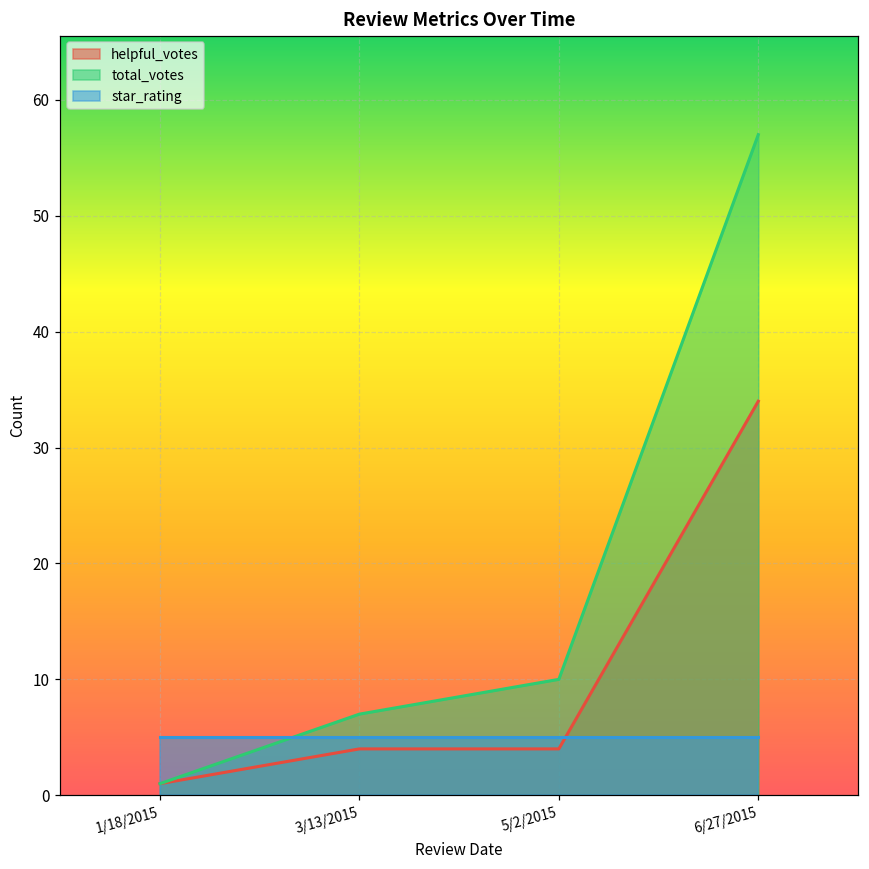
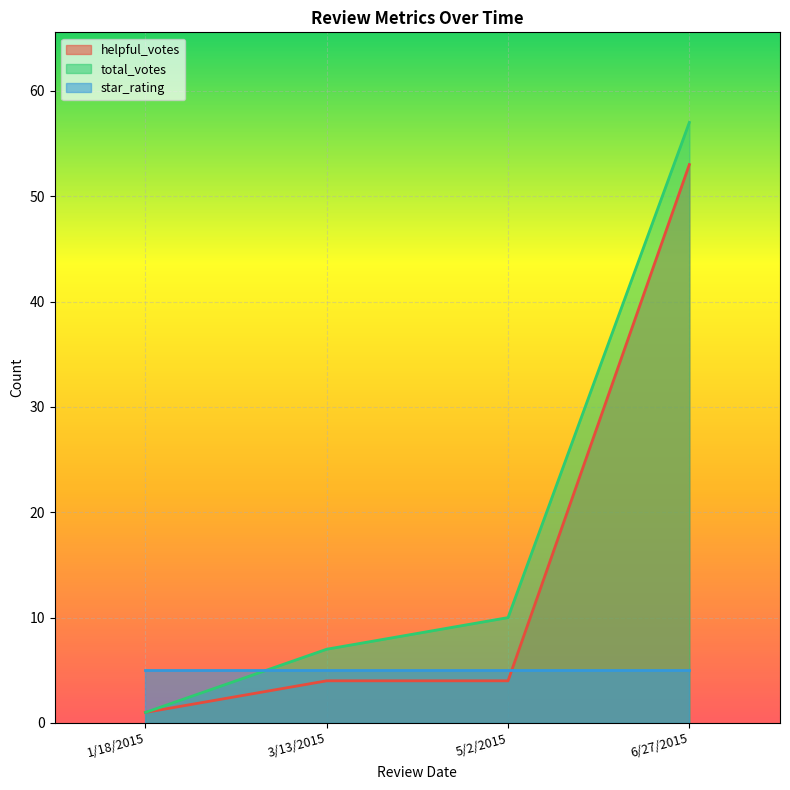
helpful_votes, 6/27/2015: 34 -> 53
